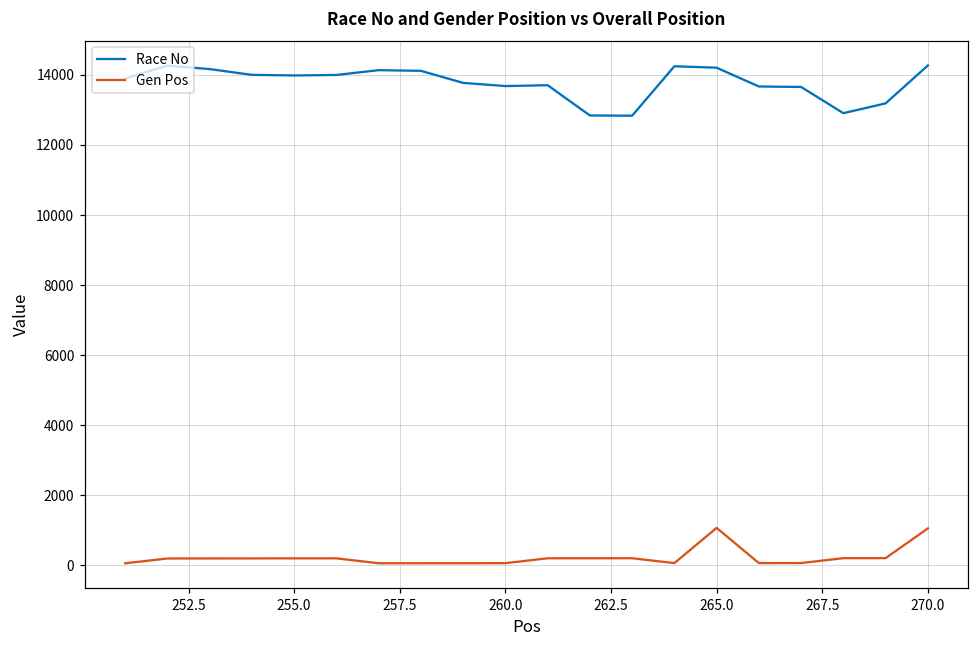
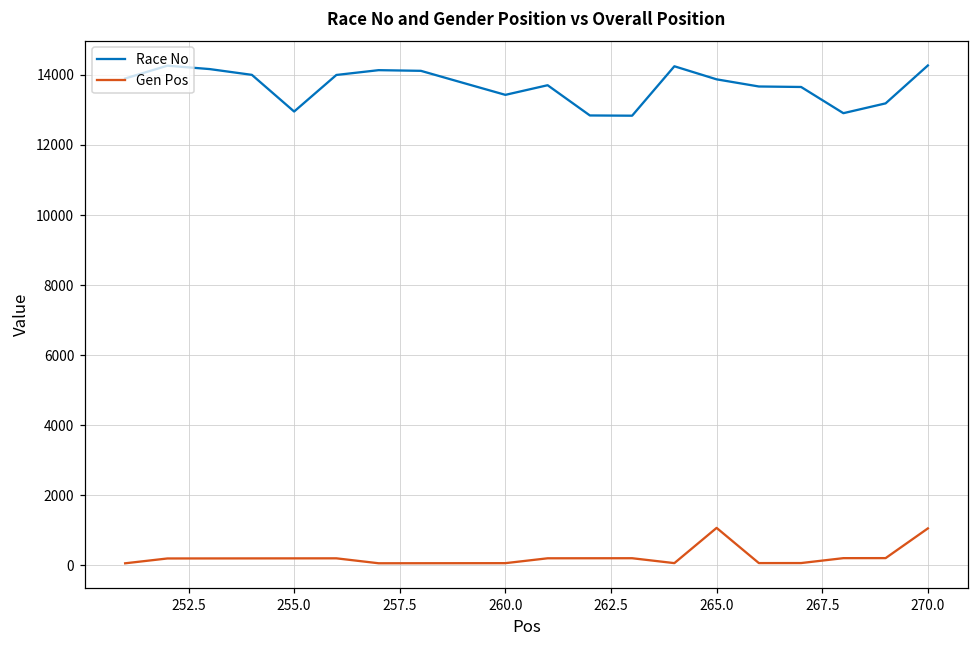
Race No, 255.0: 14000 -> 13000
Race No, 260.0: 13700 -> 13400
Race No, 265.0: 14200 -> 13900
